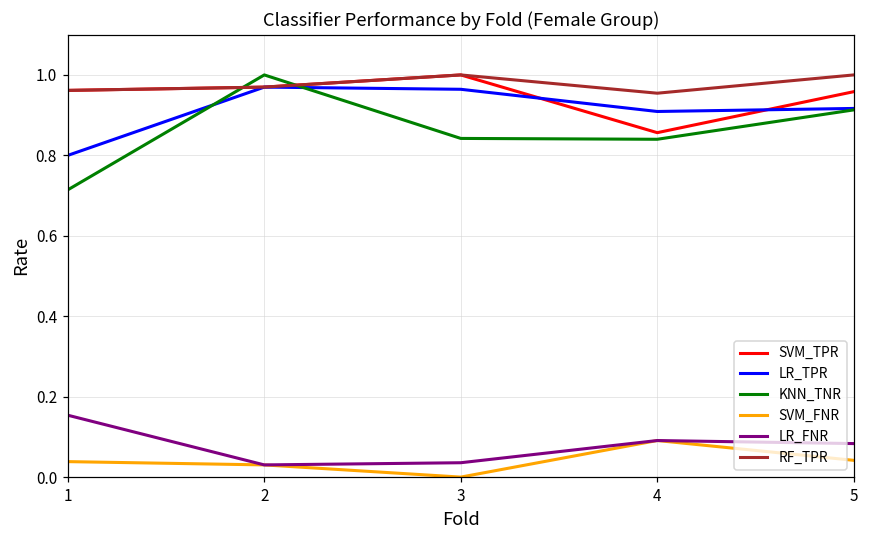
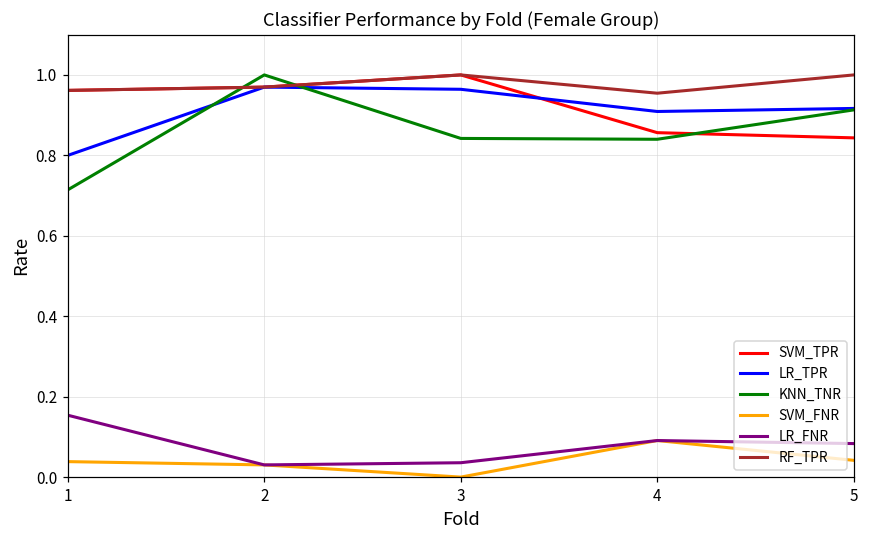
SVM_TPR, 5: 0.96 -> 0.84
